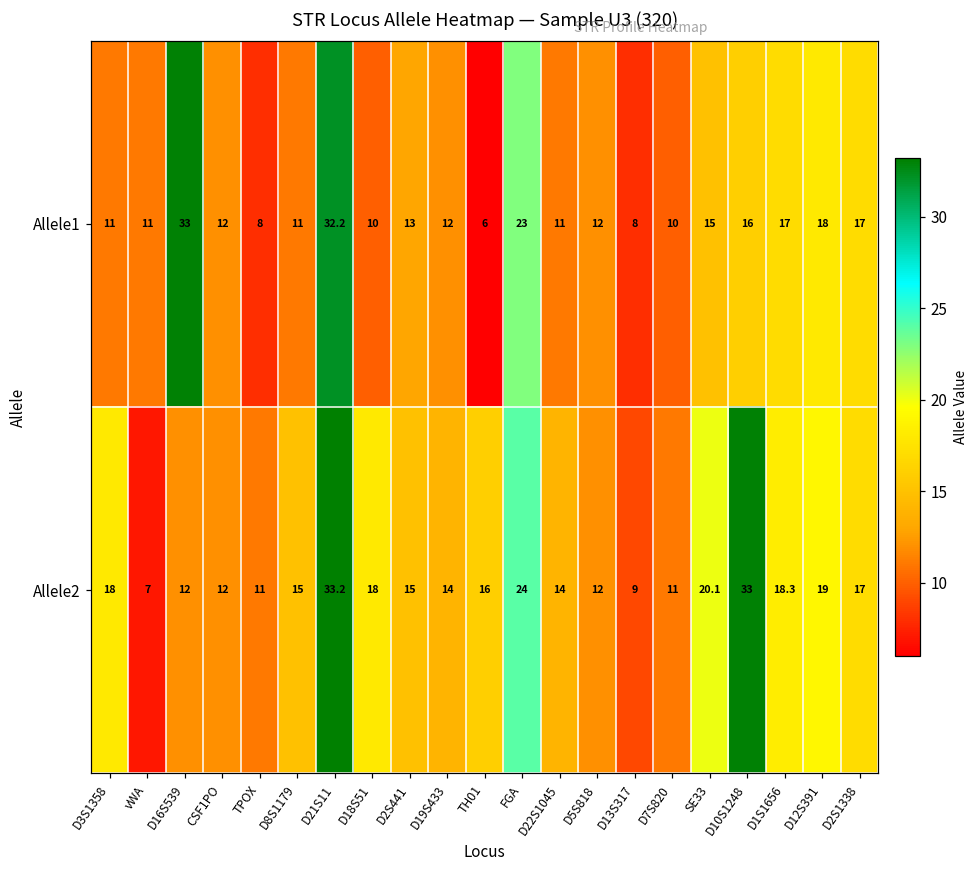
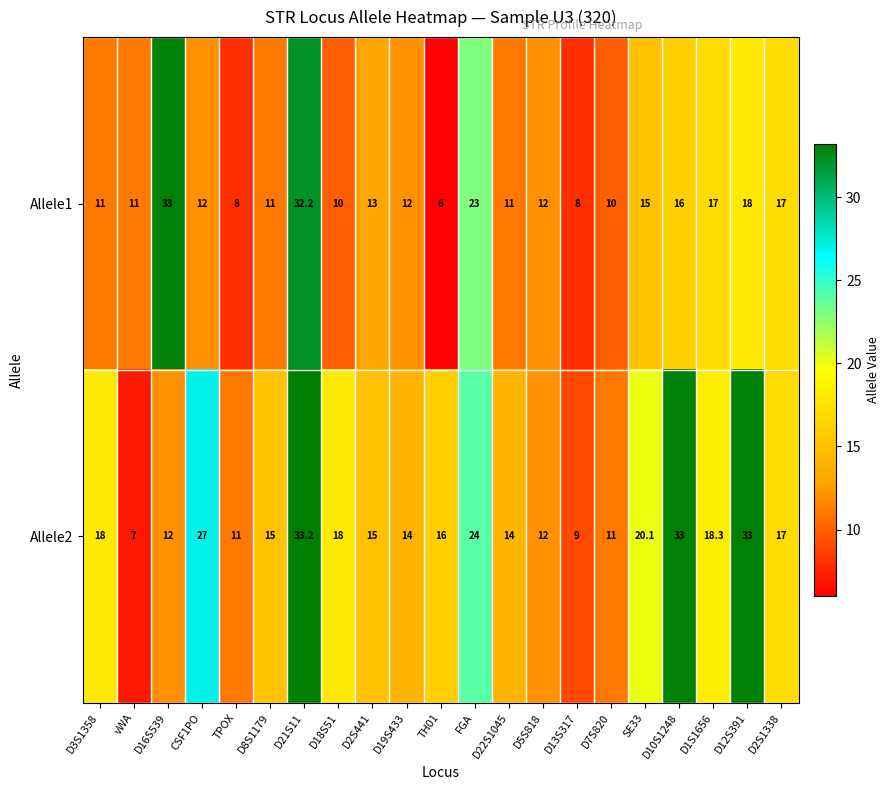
Allele2, CSF1PO: 12 -> 27
Allele2, D12S391: 19 -> 33
